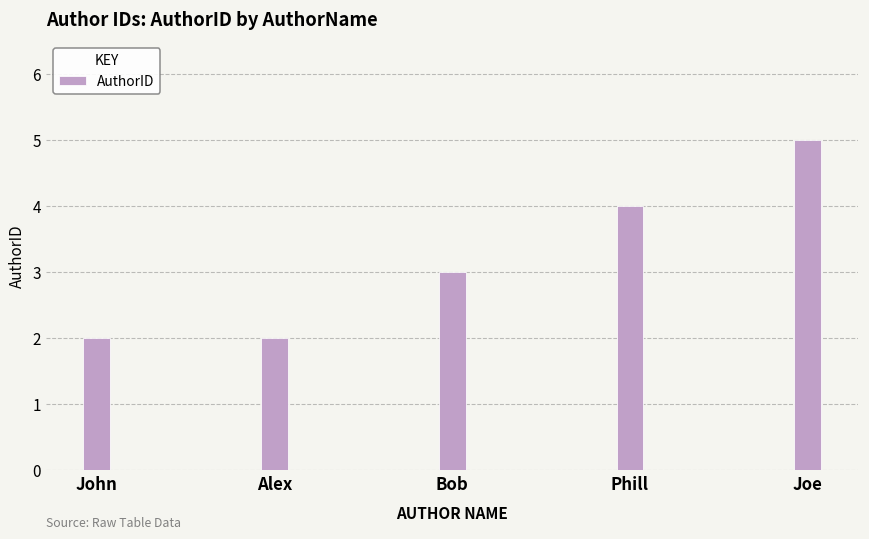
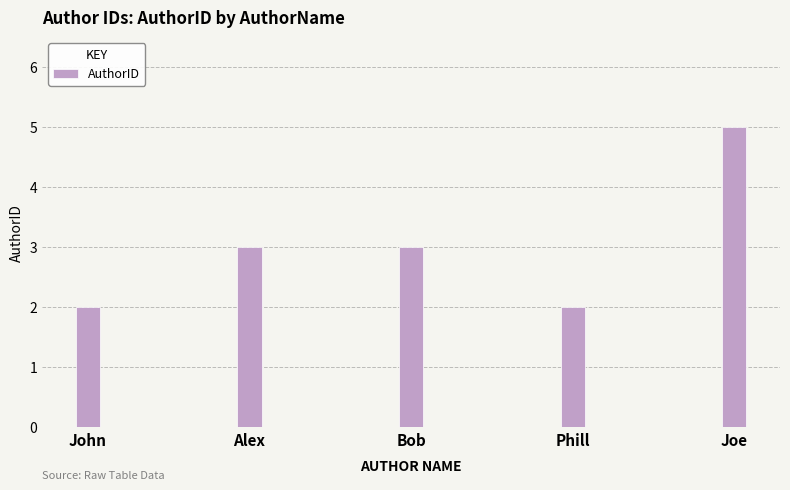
Alex: 2 -> 3
Phill: 4 -> 2
